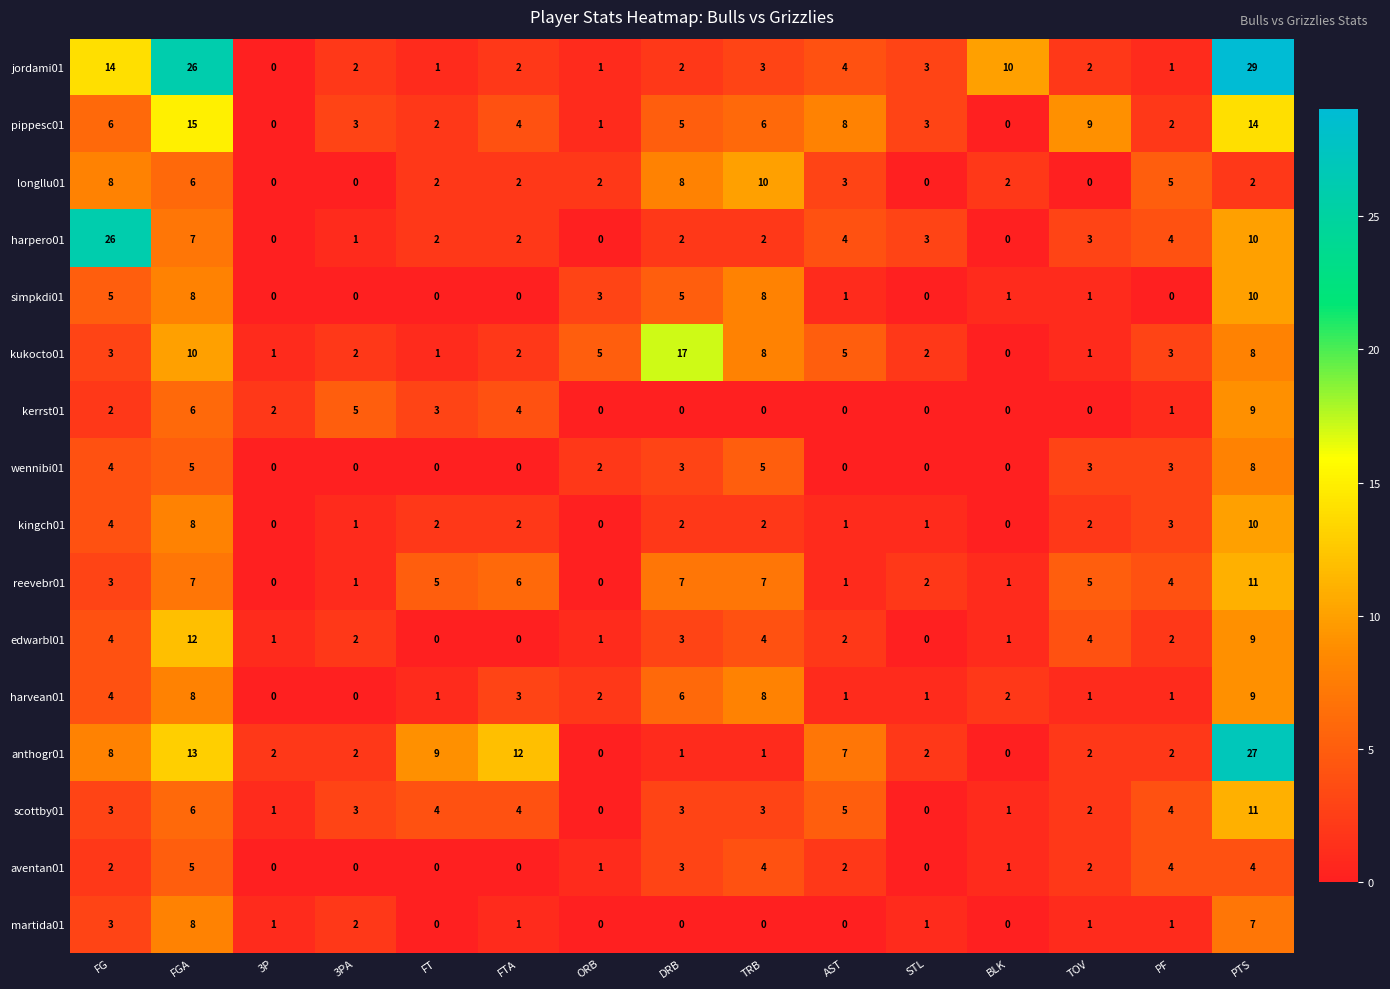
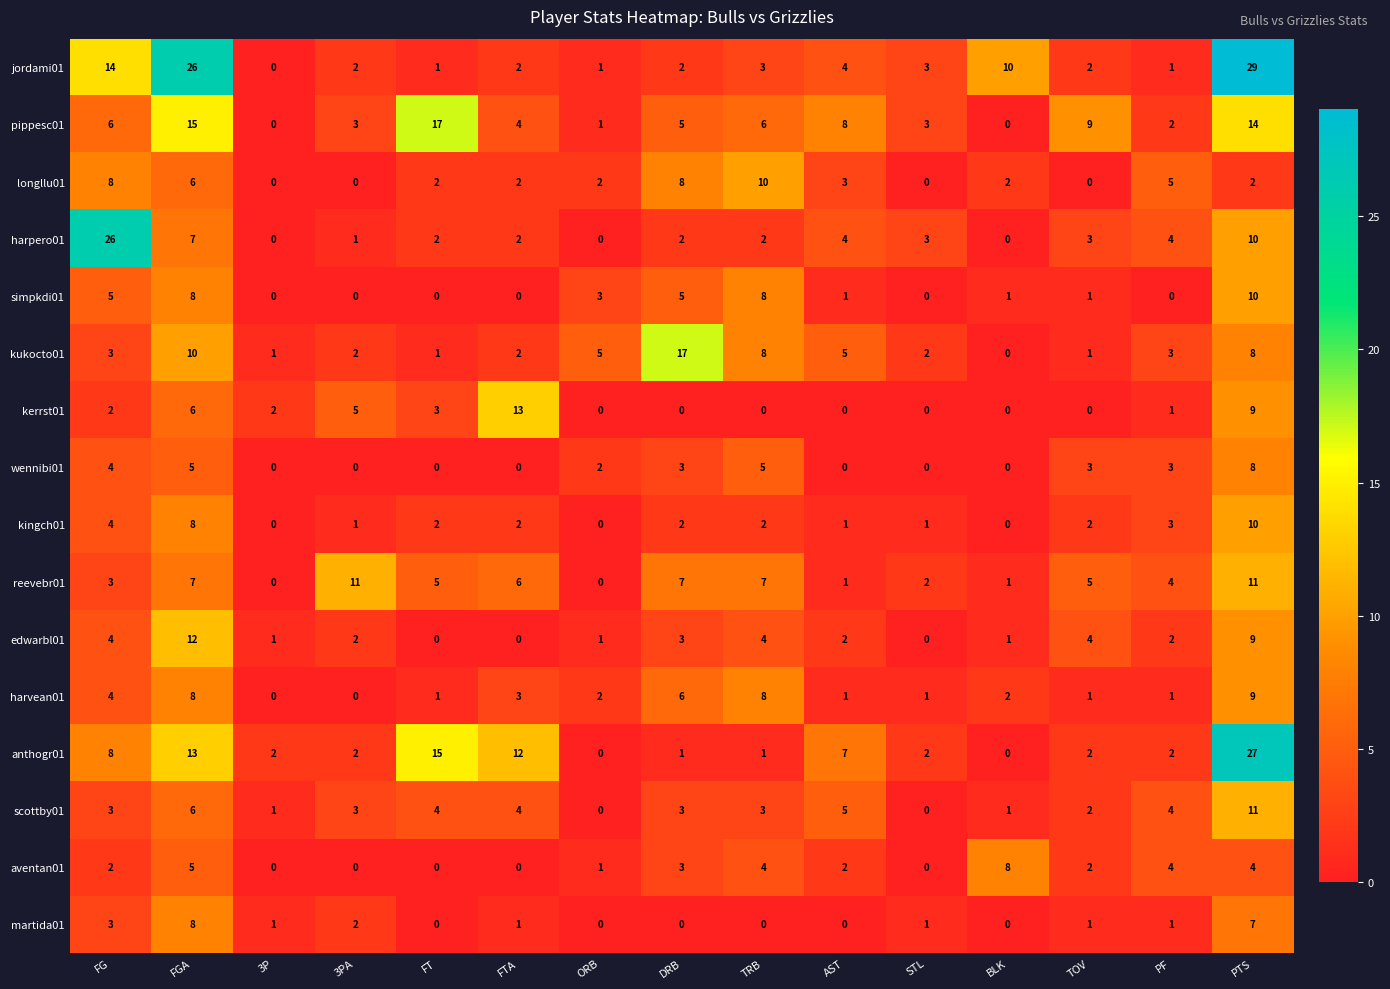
pippesc01, FT: 2 -> 17
kerrst01, FTA: 4 -> 13
reevebr01, 3PA: 1 -> 11
anthogr01, FT: 9 -> 15
aventan01, BLK: 1 -> 8
